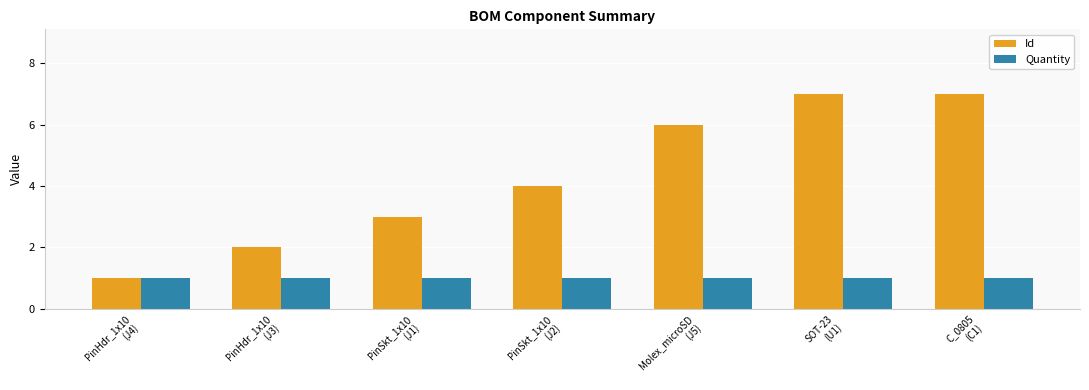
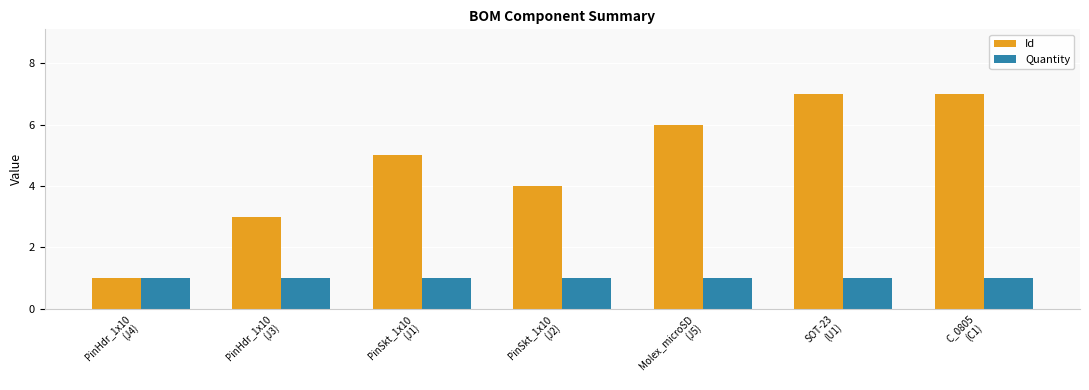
Id, PinHdr_1x10 (J3): 2 -> 3
Id, PinSkt_1x10 (J1): 3 -> 5
